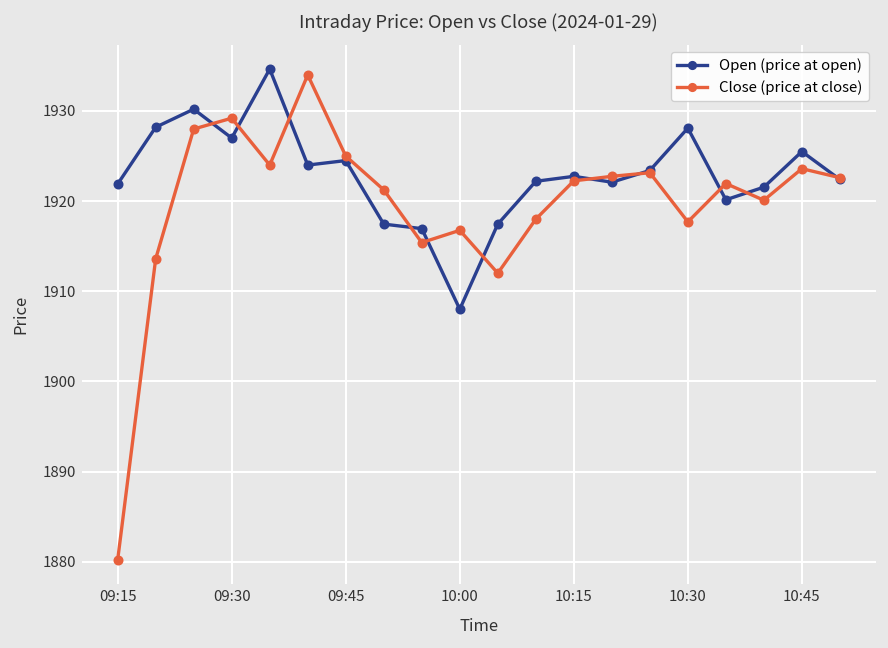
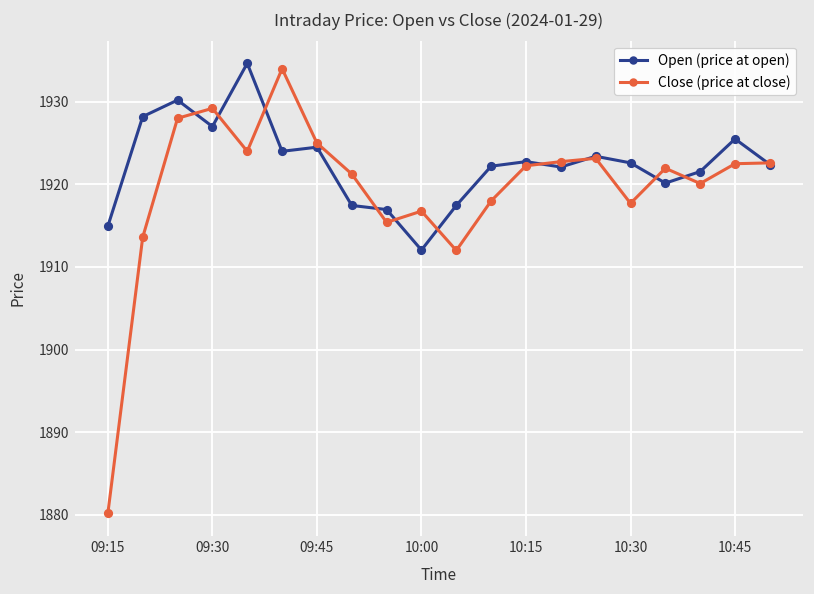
Open (price at open), 09:15: 1922 -> 1915
Open (price at open), 10:00: 1908 -> 1912
Open (price at open), 10:30: 1928 -> 1923
Close (price at close), 10:45: 1924 -> 1923
